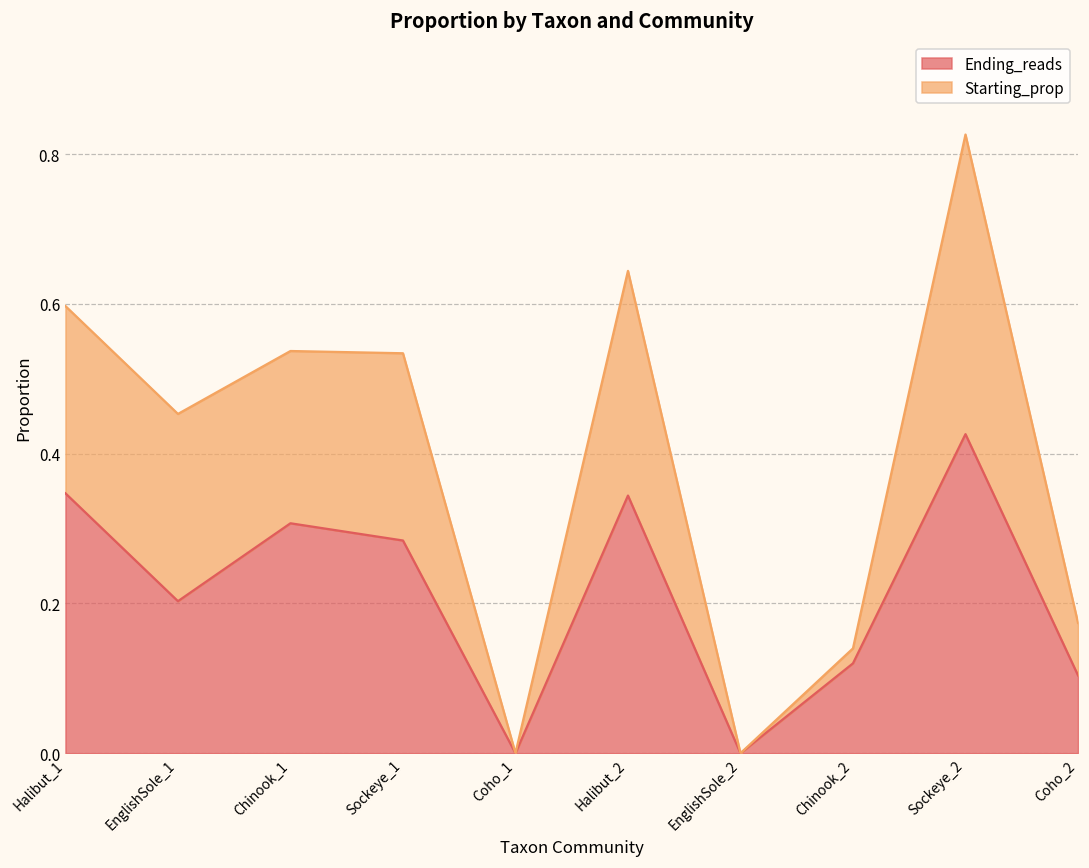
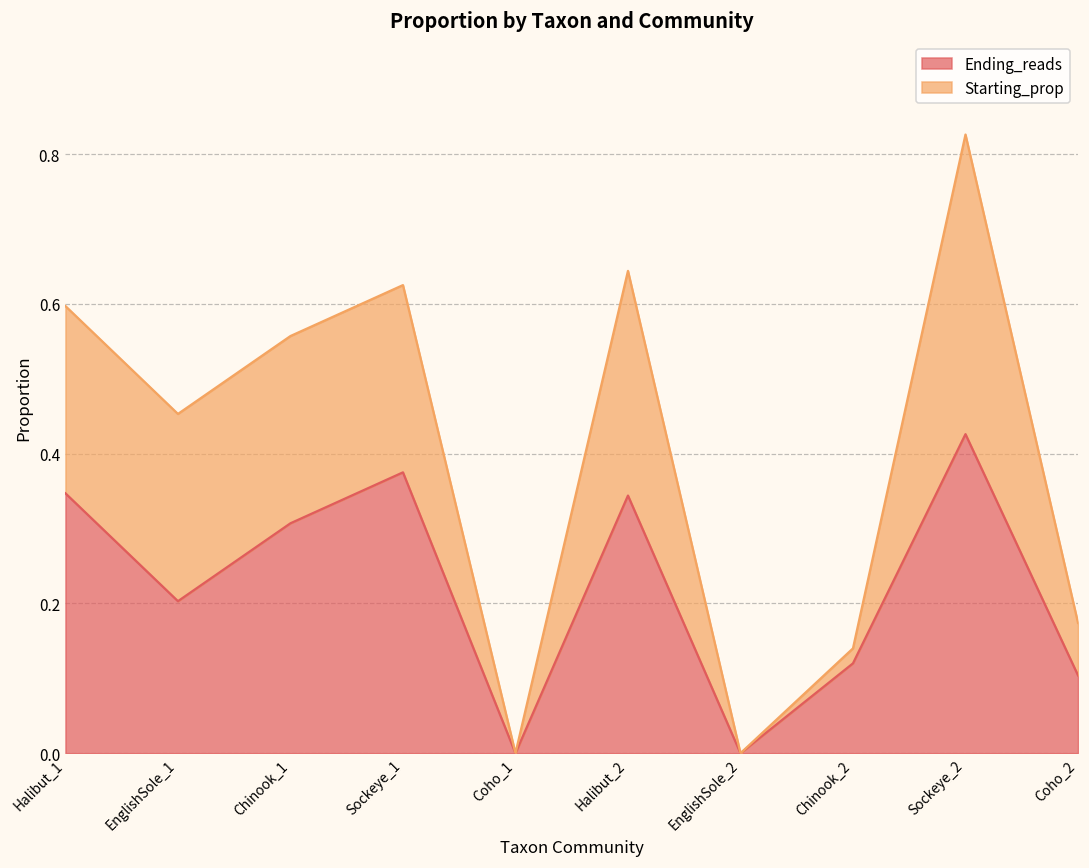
Starting_prop, Chinook_1: 0.23 -> 0.25
Ending_reads, Sockeye_1: 0.28 -> 0.38
